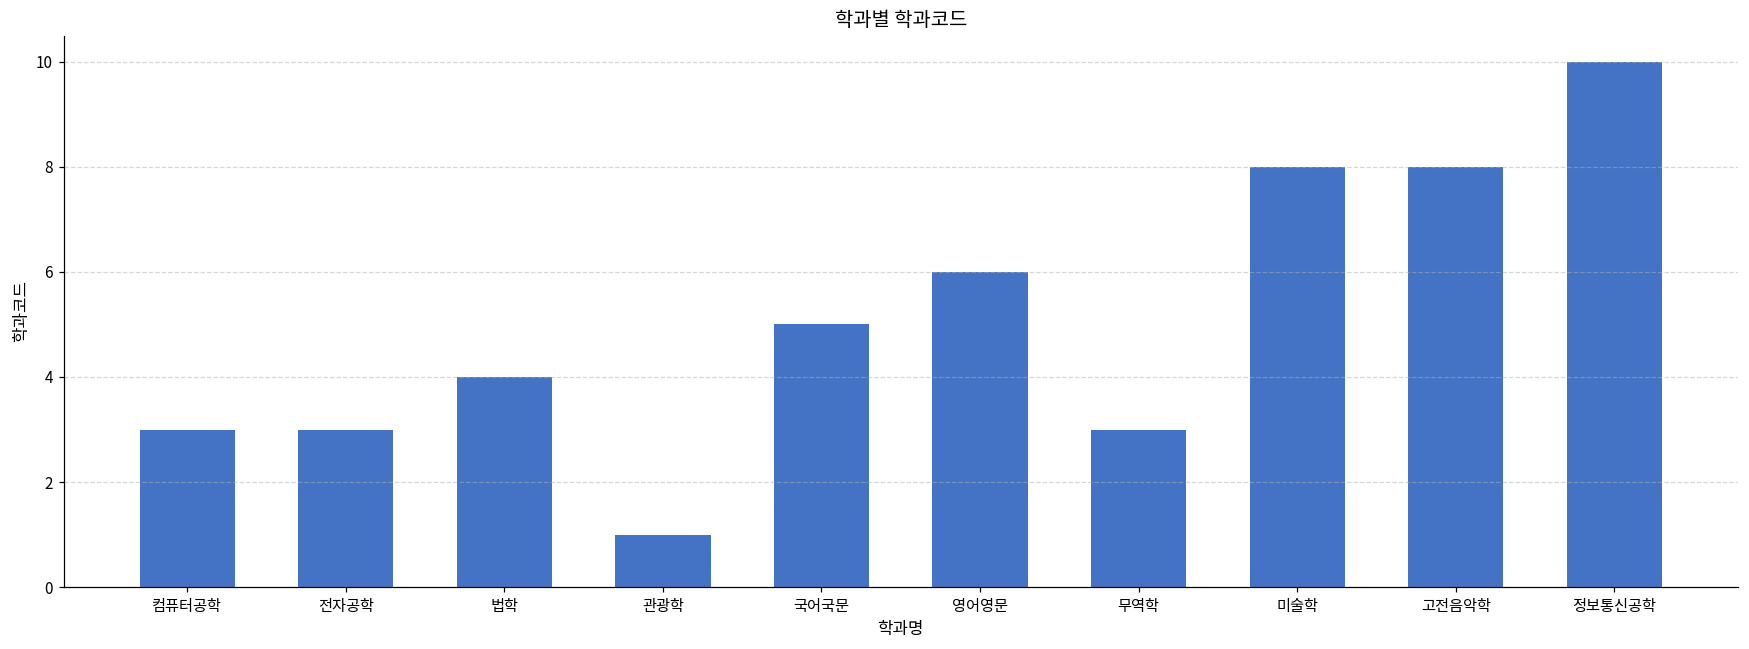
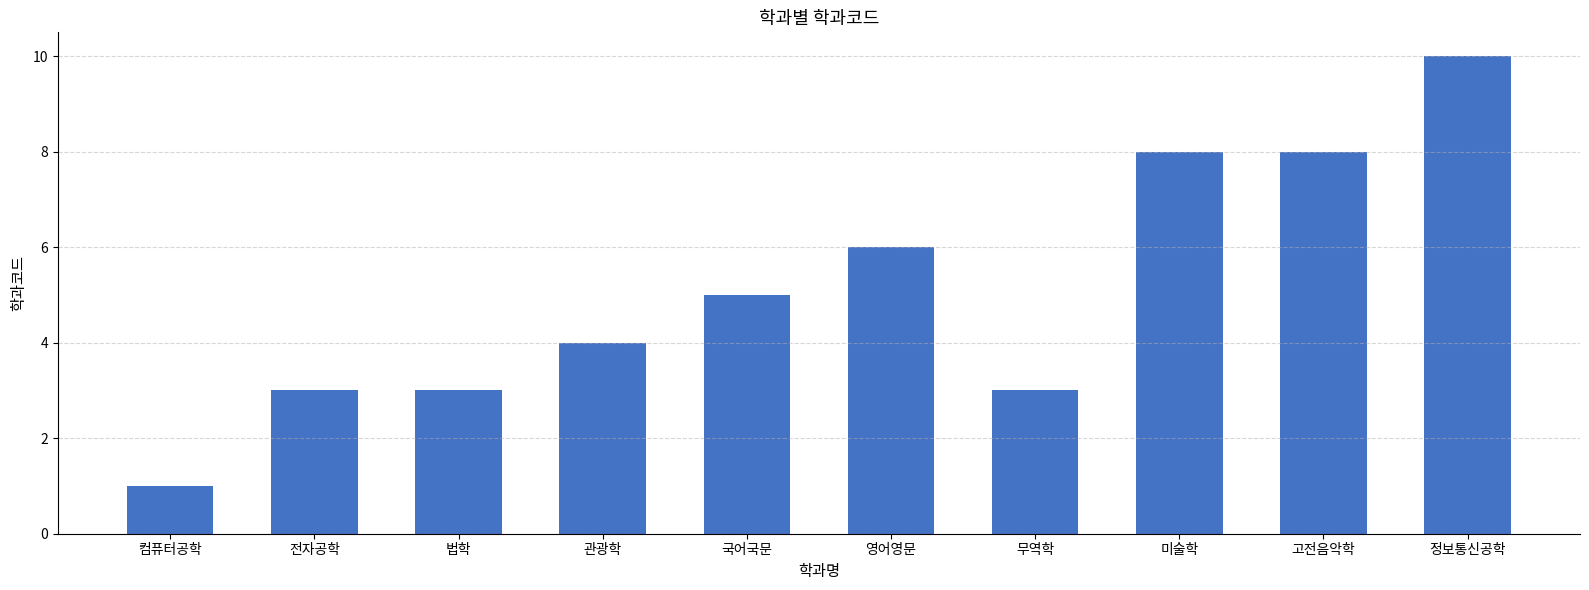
컴퓨터공학: 3 -> 1
법학: 4 -> 3
관광학: 1 -> 4
